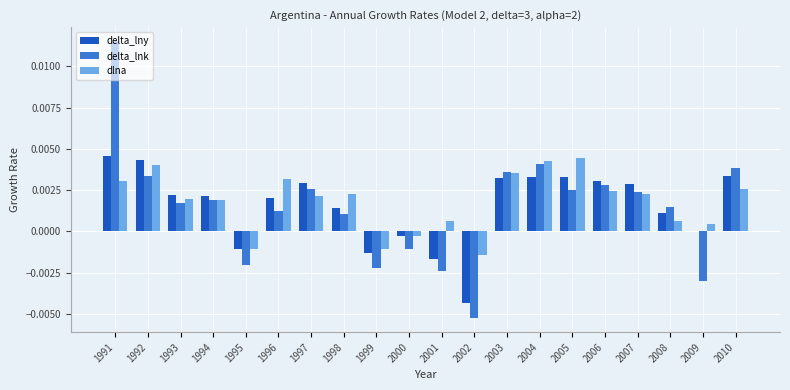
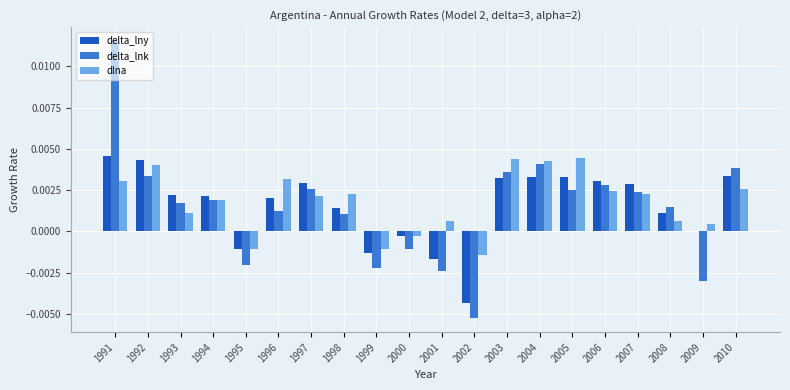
dlna, 1993: 0.0020 -> 0.0011
dlna, 2003: 0.0035 -> 0.0044
